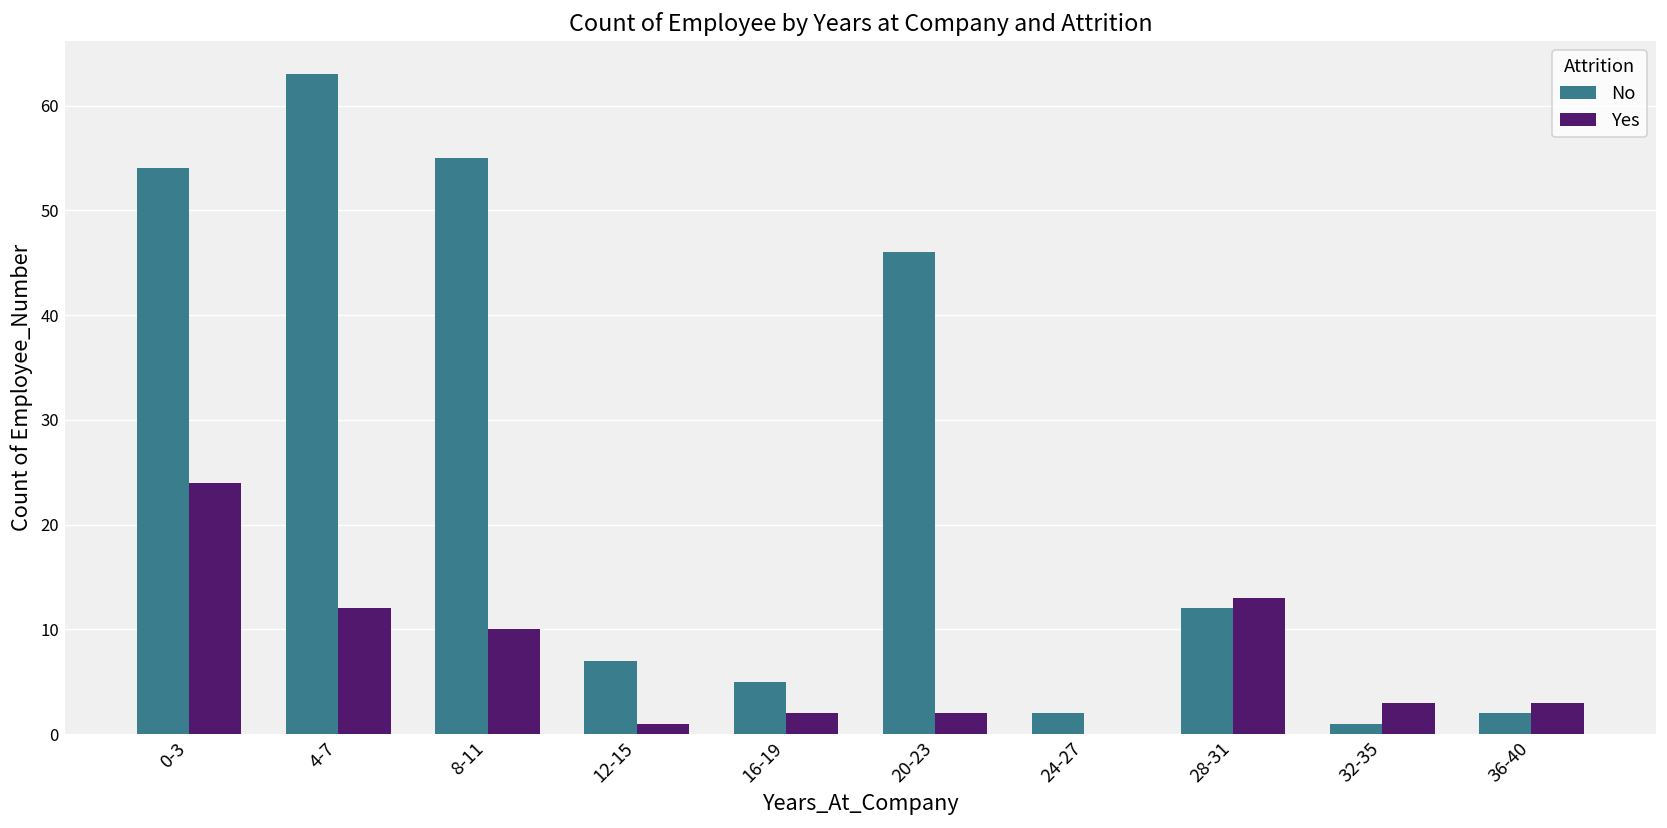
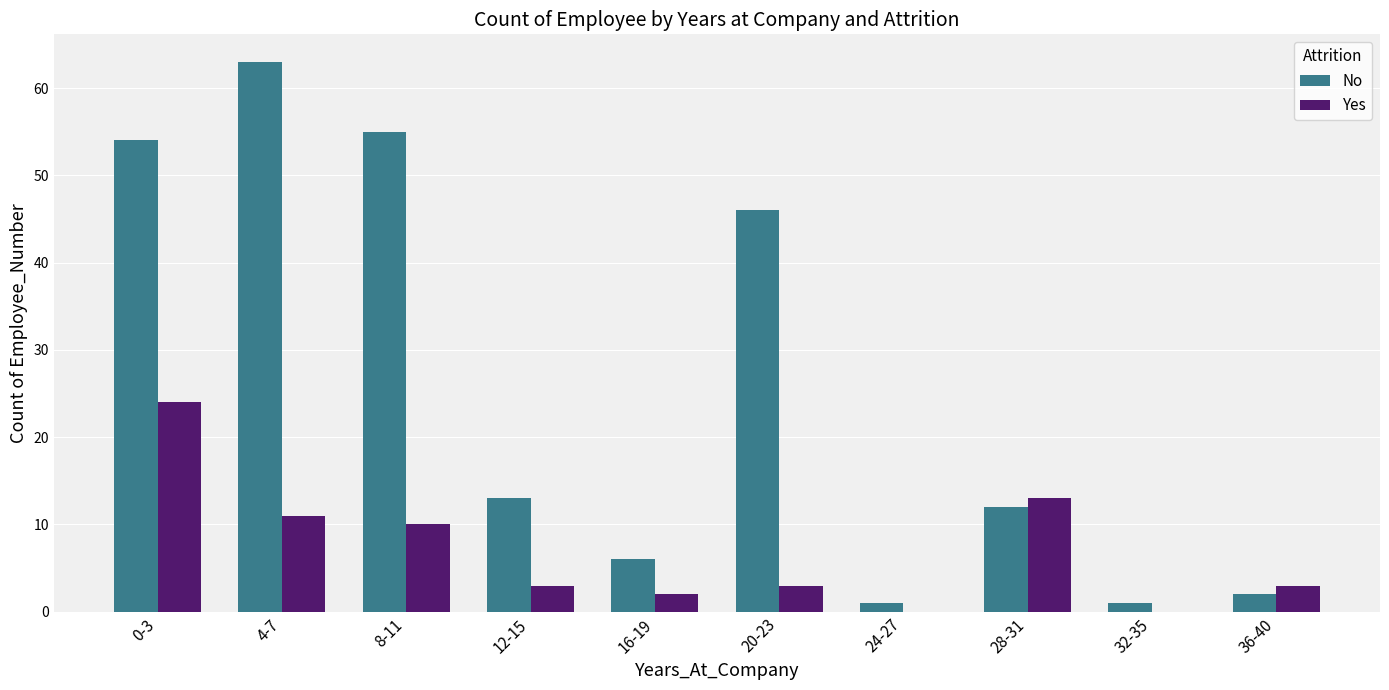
Yes, 4-7: 12 -> 11
No, 12-15: 7 -> 13
Yes, 12-15: 1 -> 3
No, 16-19: 5 -> 6
Yes, 20-23: 2 -> 3
No, 24-27: 2 -> 1
Yes, 32-35: 3 -> 0
